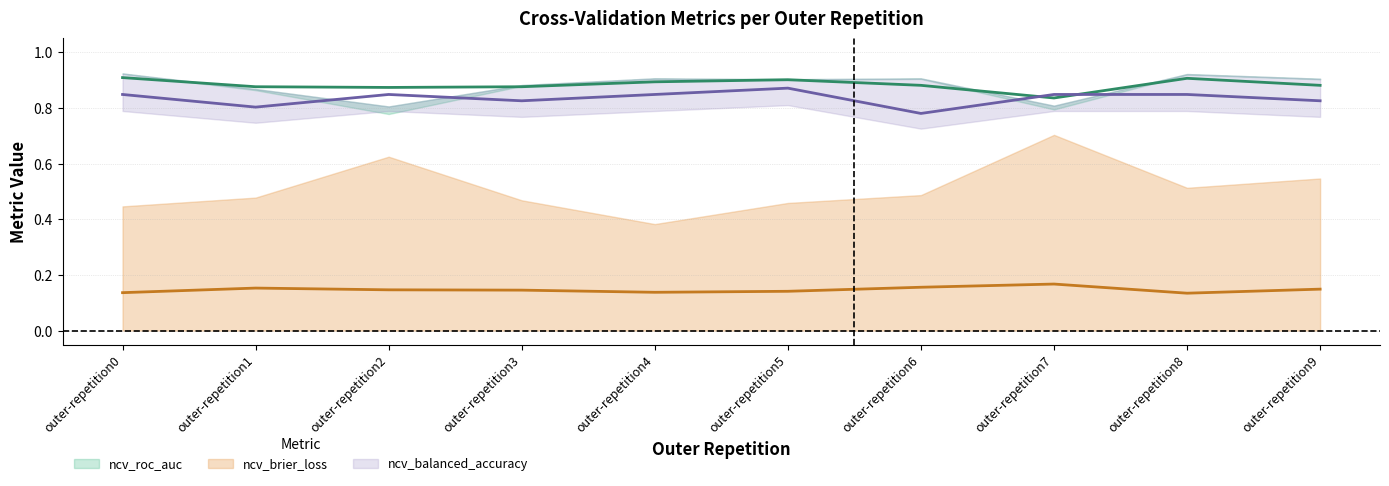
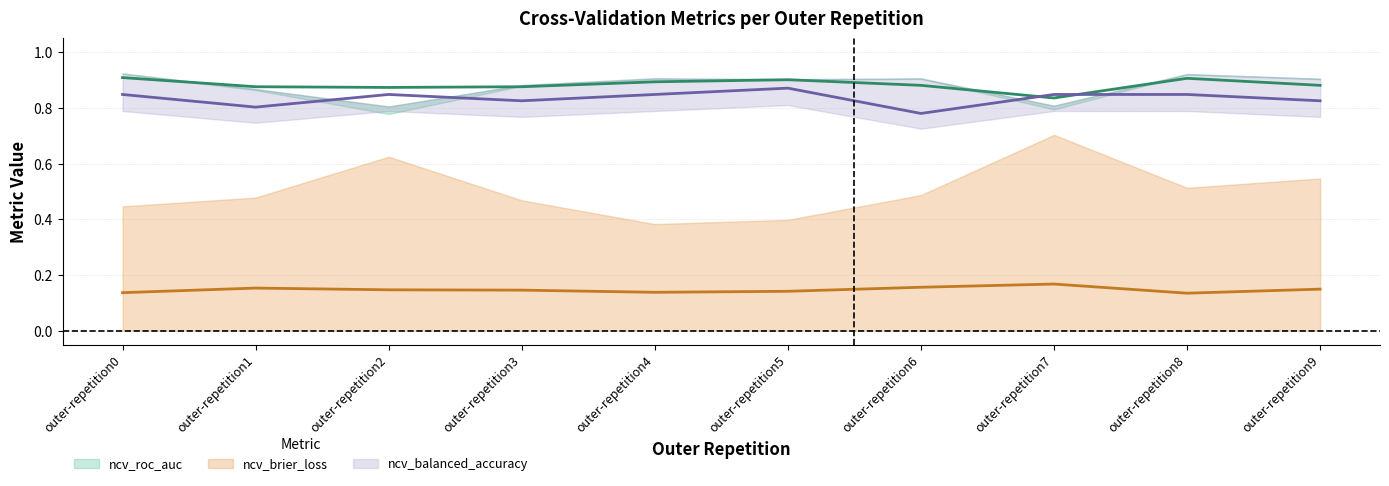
ncv_brier_loss, outer-repetition5: 0.46 -> 0.40
